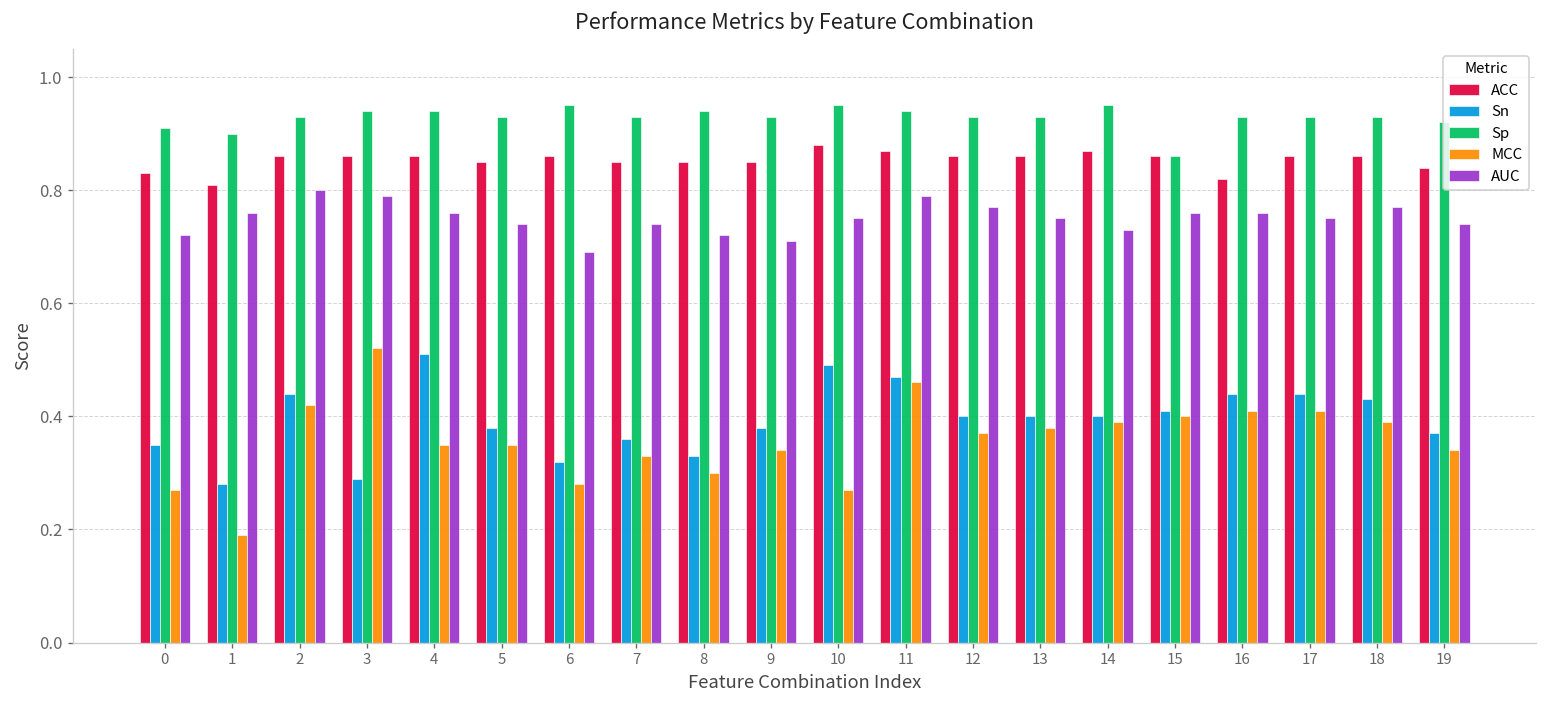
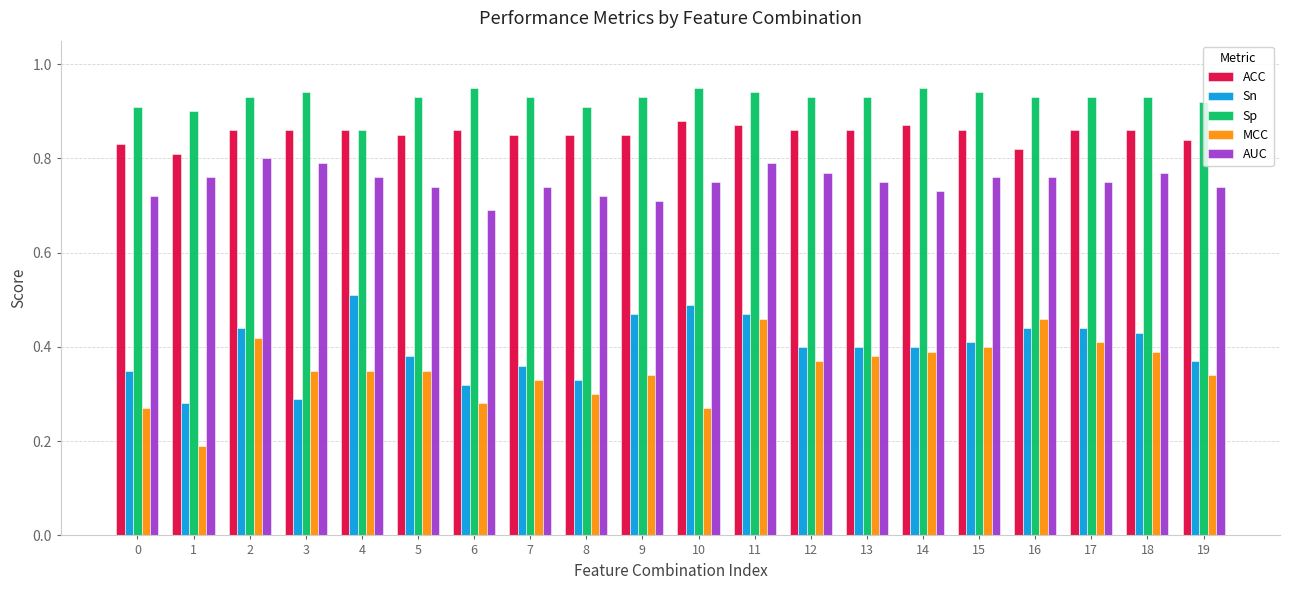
MCC, 3: 0.52 -> 0.35
Sp, 4: 0.94 -> 0.86
Sp, 8: 0.94 -> 0.91
Sn, 9: 0.38 -> 0.47
Sp, 15: 0.86 -> 0.94
MCC, 16: 0.41 -> 0.46
